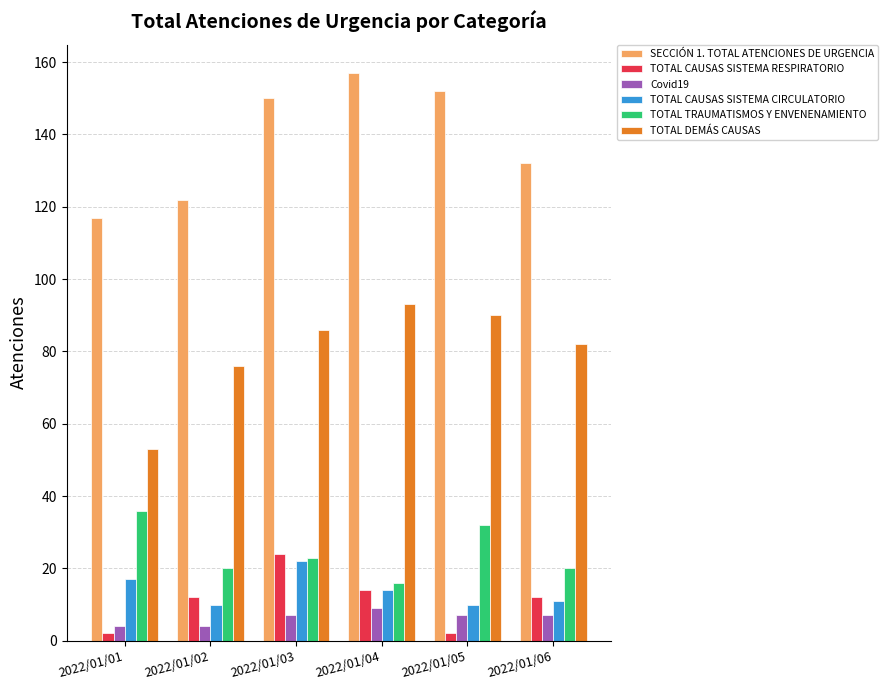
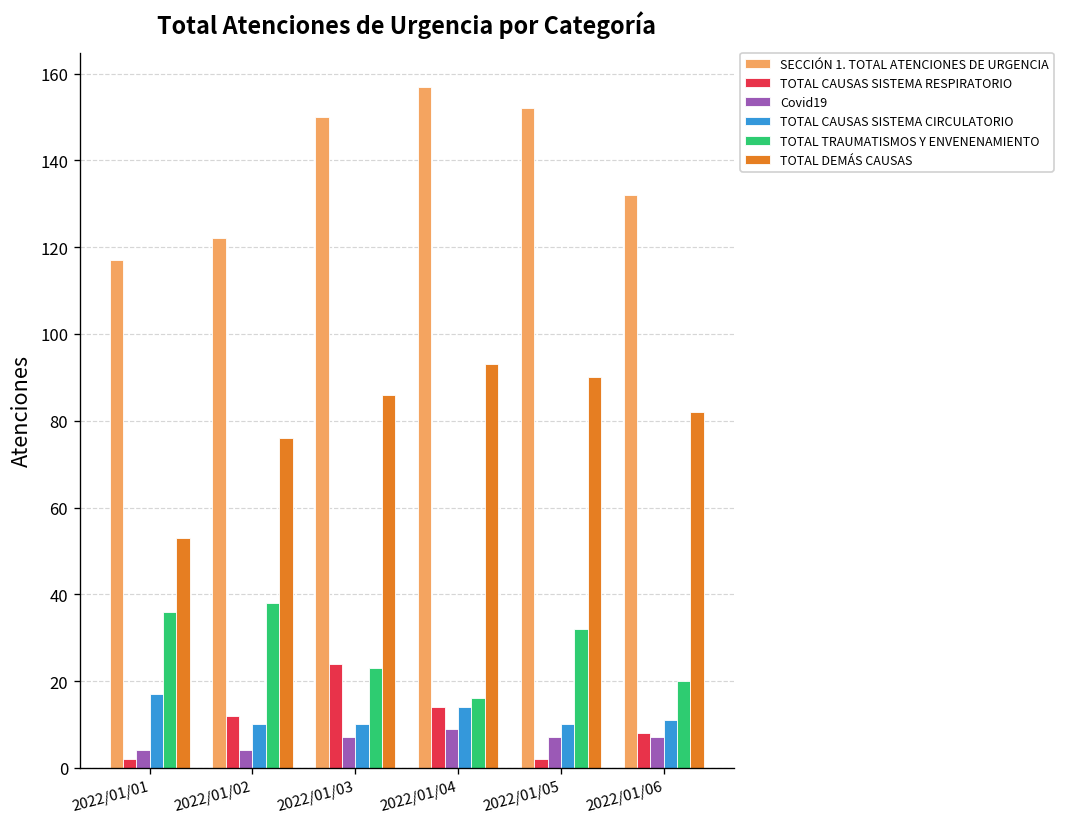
TOTAL TRAUMATISMOS Y ENVENENAMIENTO, 2022/01/02: 20 -> 38
TOTAL CAUSAS SISTEMA CIRCULATORIO, 2022/01/03: 22 -> 10
TOTAL CAUSAS SISTEMA RESPIRATORIO, 2022/01/06: 12 -> 8
